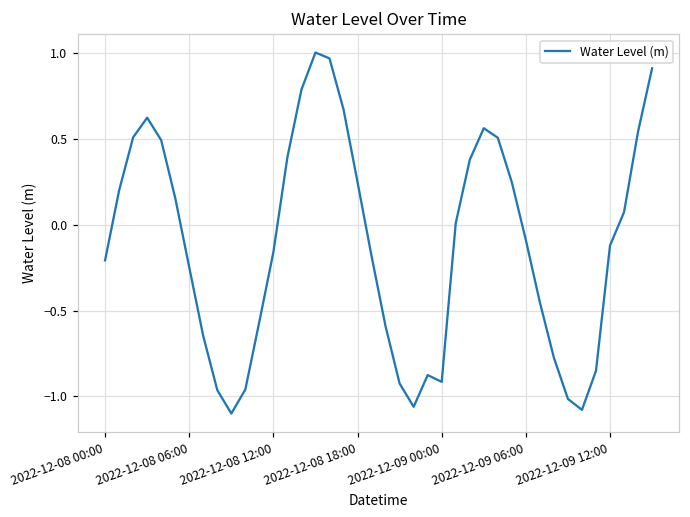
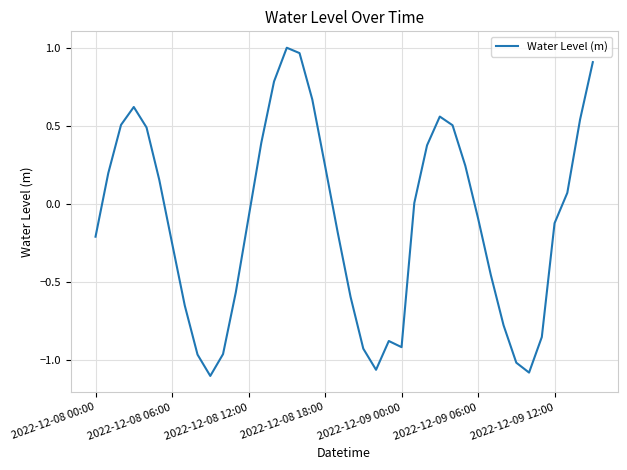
2022-12-08 12:00: -0.16 -> -0.08
